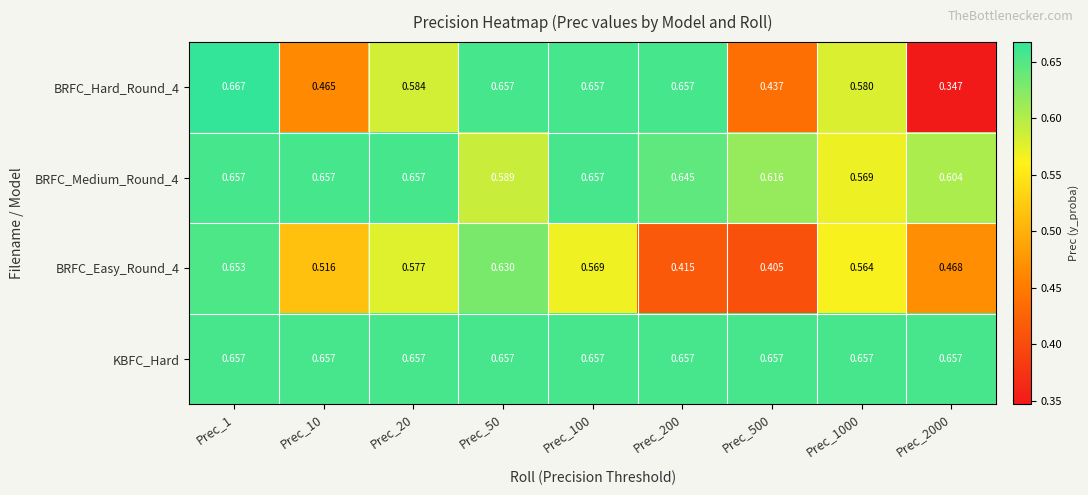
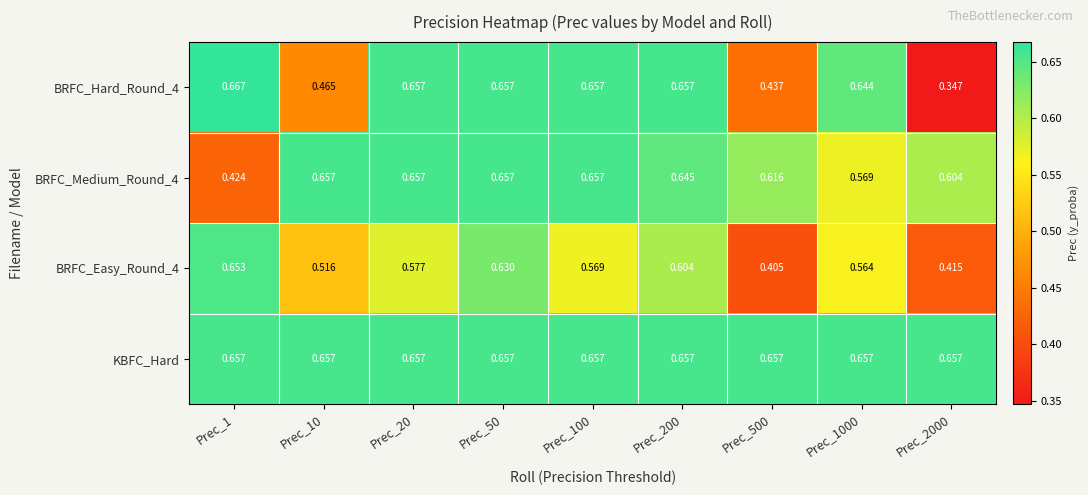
BRFC_Hard_Round_4, Prec_20: 0.584 -> 0.657
BRFC_Hard_Round_4, Prec_1000: 0.580 -> 0.644
BRFC_Medium_Round_4, Prec_1: 0.657 -> 0.424
BRFC_Medium_Round_4, Prec_50: 0.589 -> 0.657
BRFC_Easy_Round_4, Prec_200: 0.415 -> 0.604
BRFC_Easy_Round_4, Prec_2000: 0.468 -> 0.415
